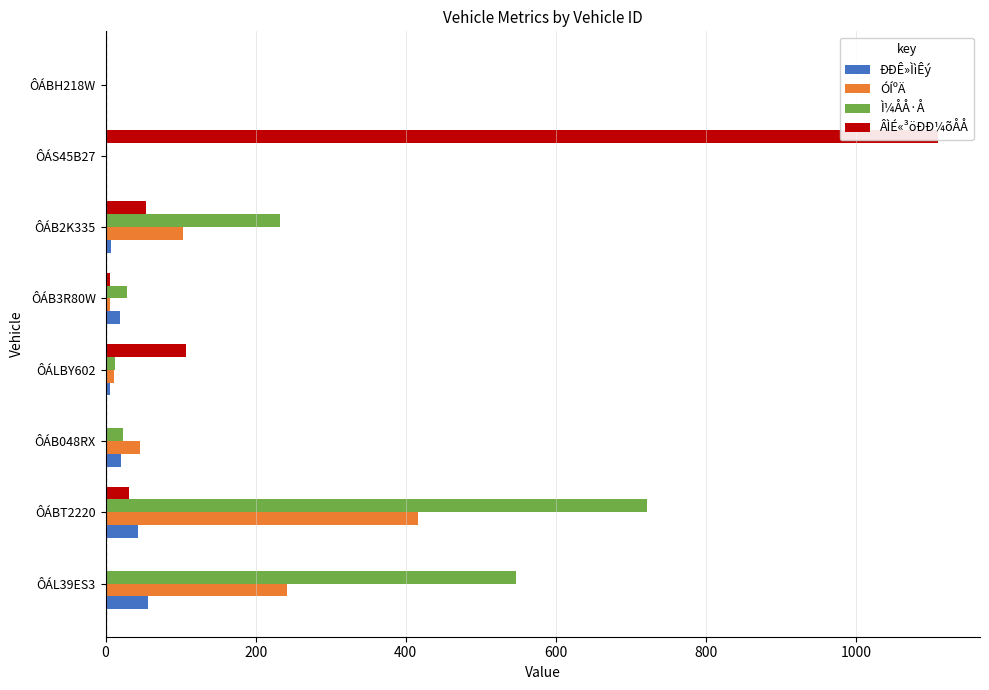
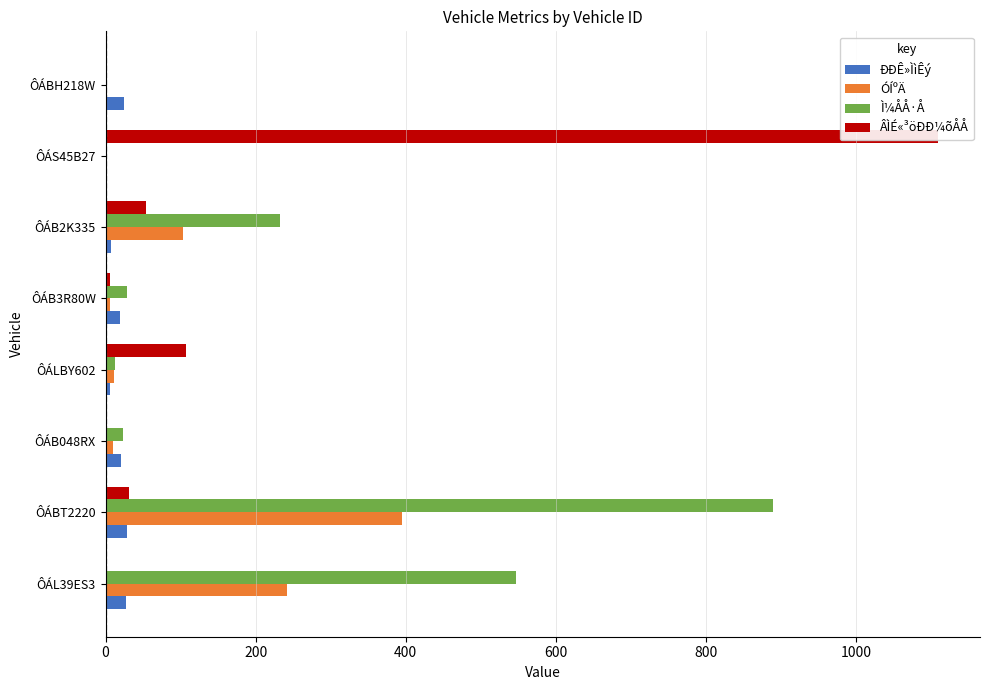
ÐÐÊ»ÌìÊý, ÔÁBH218W: 0 -> 30
ÓÍºÄ, ÔÁB048RX: 50 -> 10
Ì¼ÅÅ·Å, ÔÁBT2220: 720 -> 890
ÓÍºÄ, ÔÁBT2220: 420 -> 390
ÐÐÊ»ÌìÊý, ÔÁBT2220: 40 -> 30
ÐÐÊ»ÌìÊý, ÔÁL39ES3: 60 -> 30
